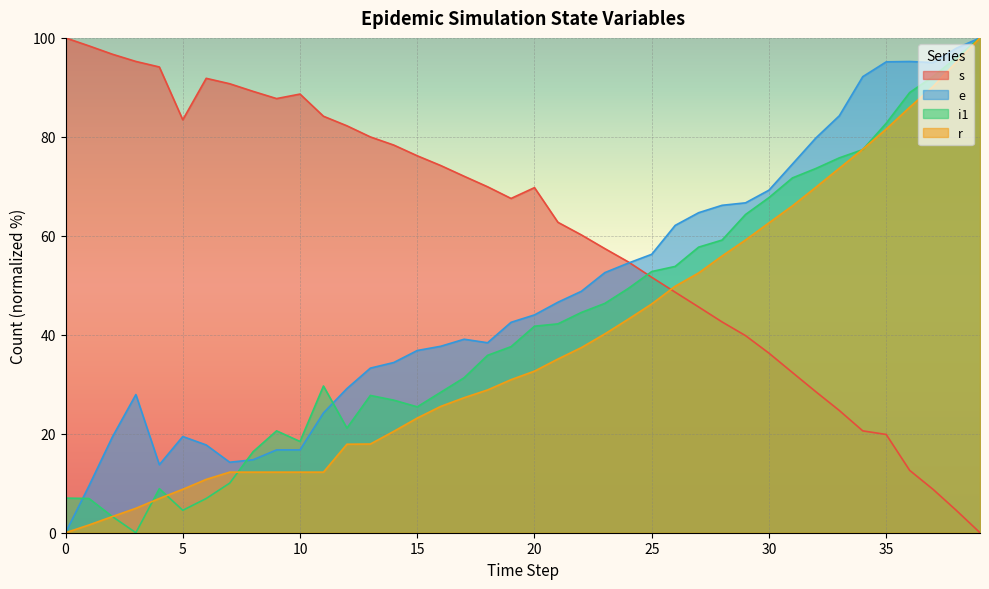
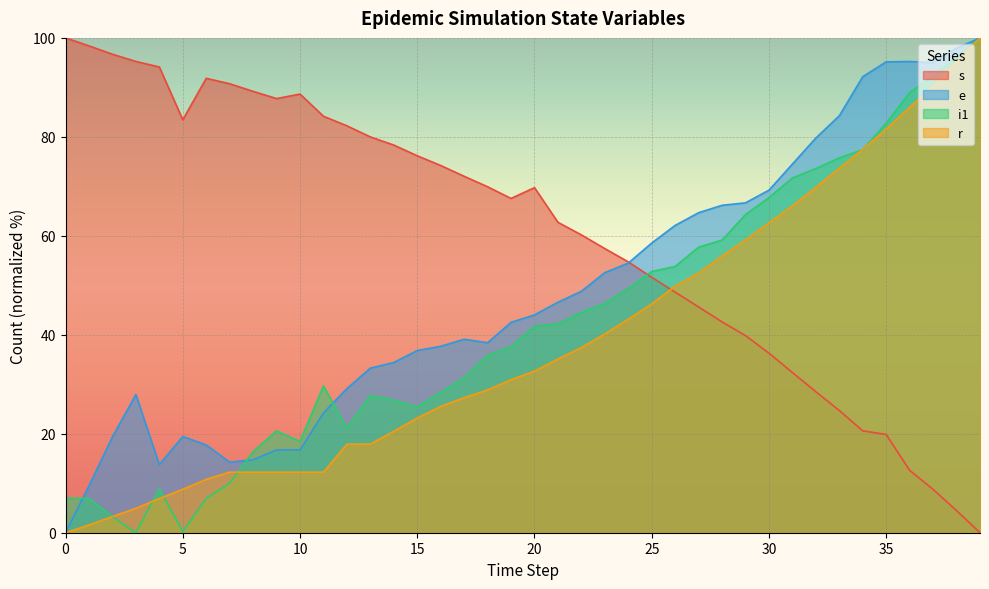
i1, 5: 5 -> 0
e, 25: 56 -> 59
